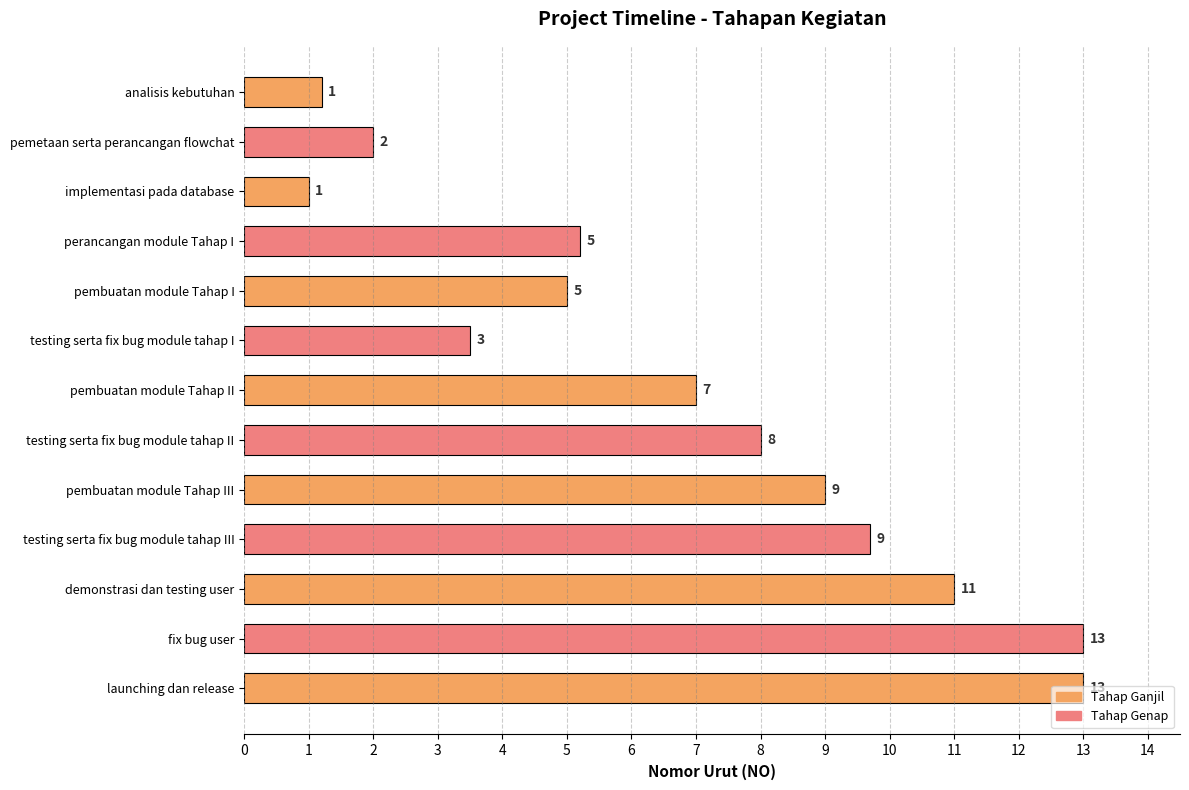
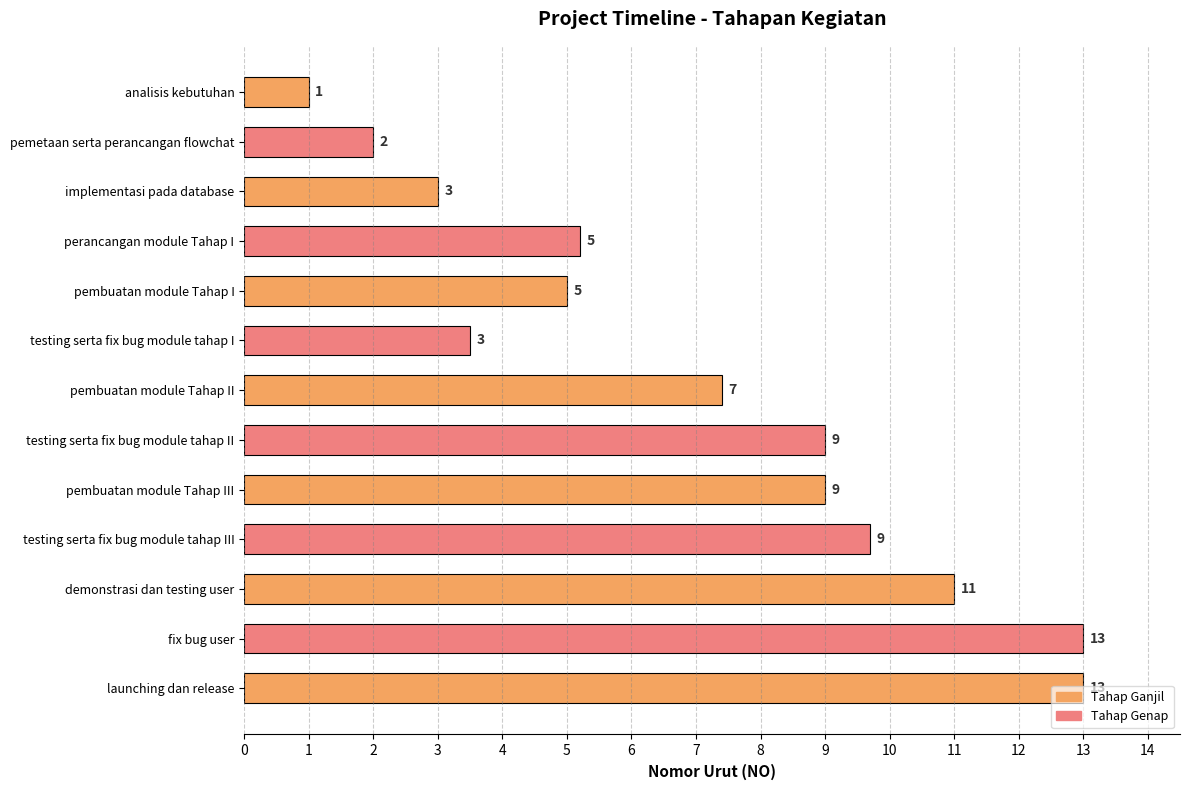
analisis kebutuhan: 1.2 -> 1.0
implementasi pada database: 1 -> 3
pembuatan module Tahap II: 7.0 -> 7.4
testing serta fix bug module tahap II: 8 -> 9
